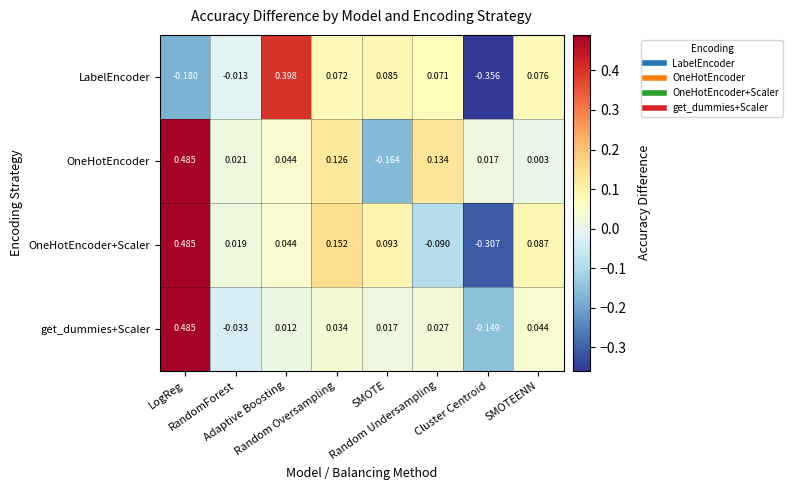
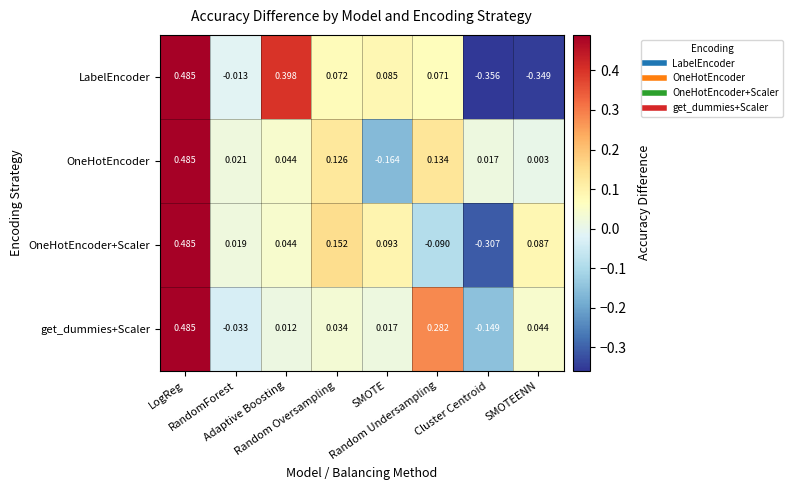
LabelEncoder, LogReg: -0.180 -> 0.485
LabelEncoder, SMOTEENN: 0.076 -> -0.349
get_dummies+Scaler, Random Undersampling: 0.027 -> 0.282
